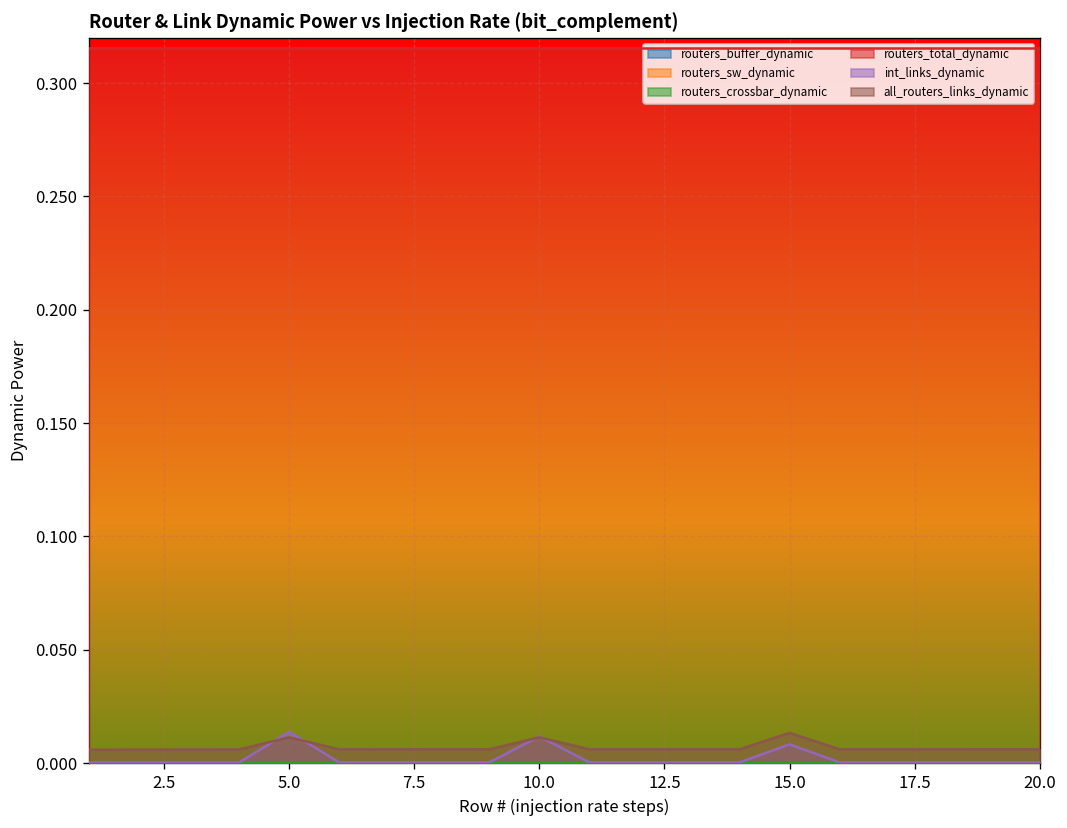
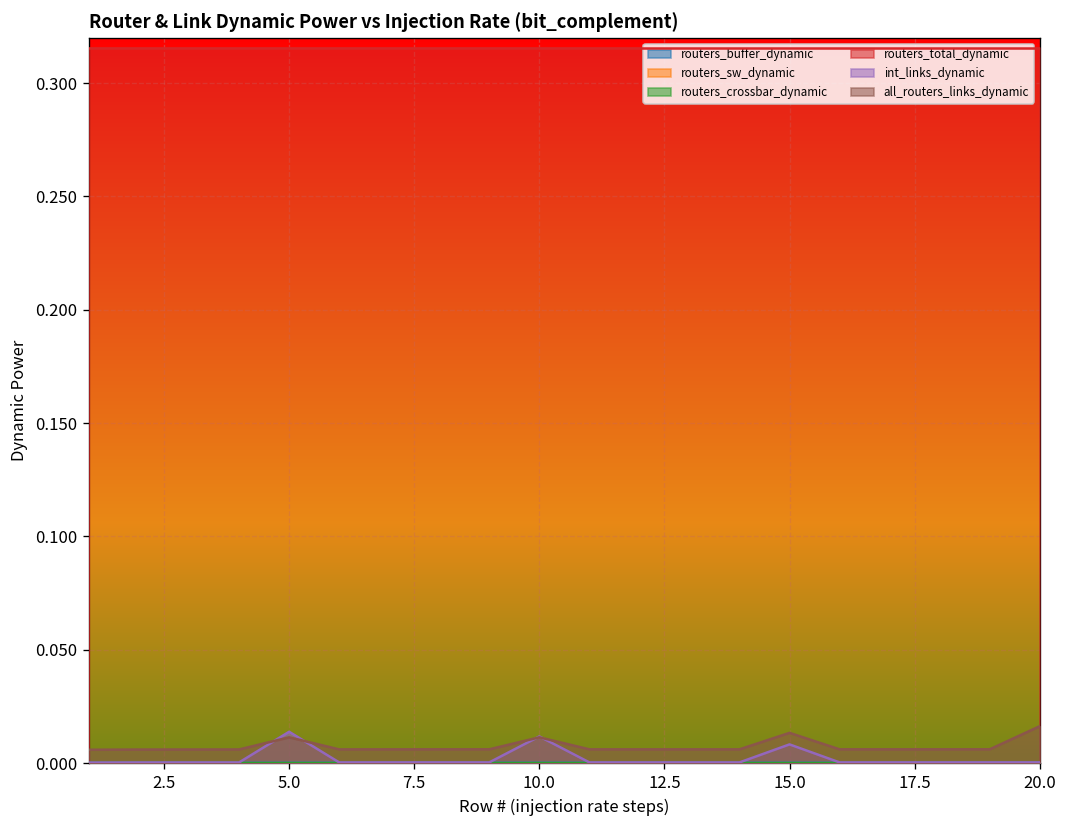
all_routers_links_dynamic, 20.0: 0.006 -> 0.016
